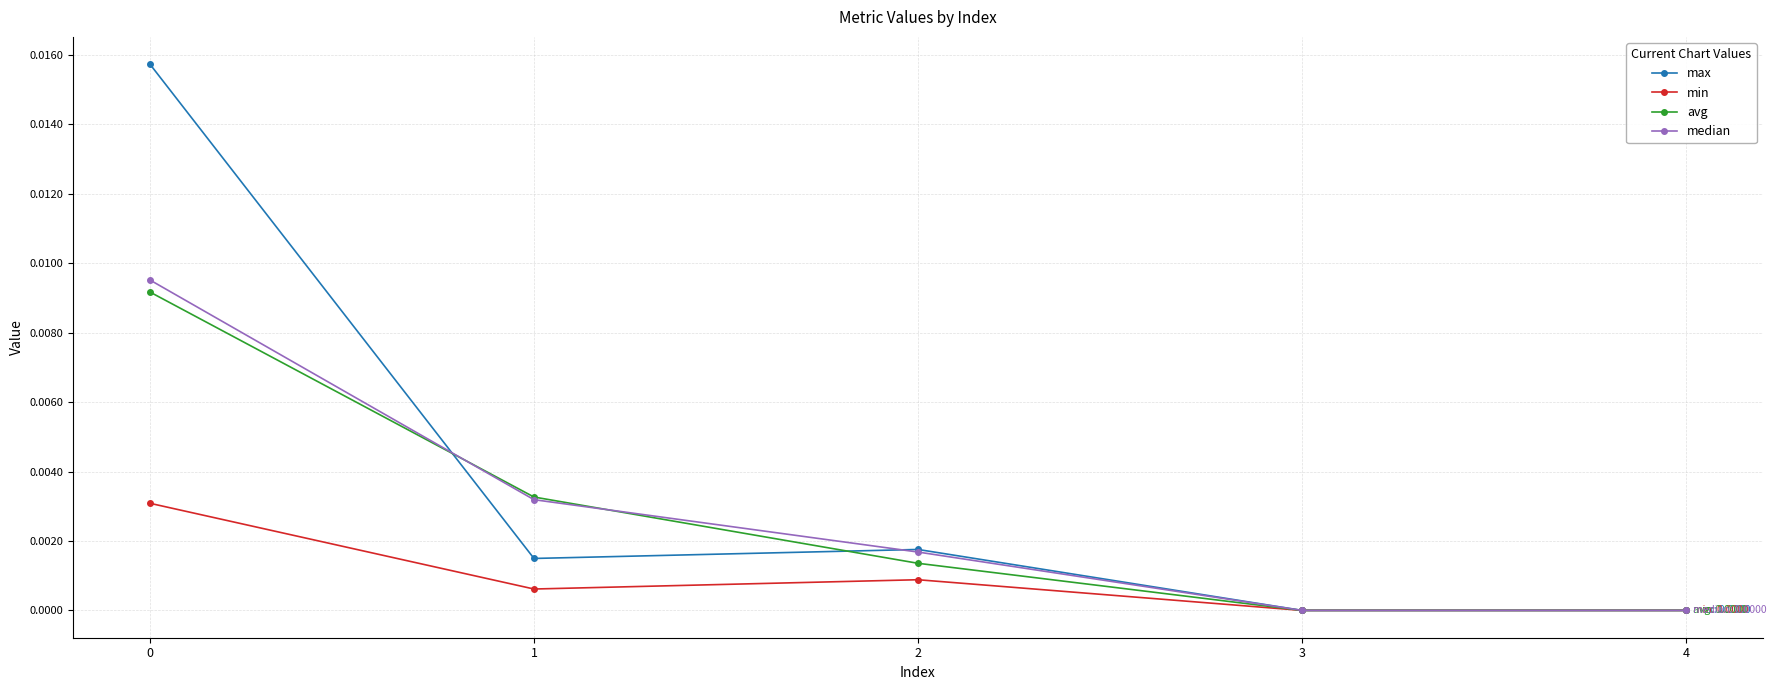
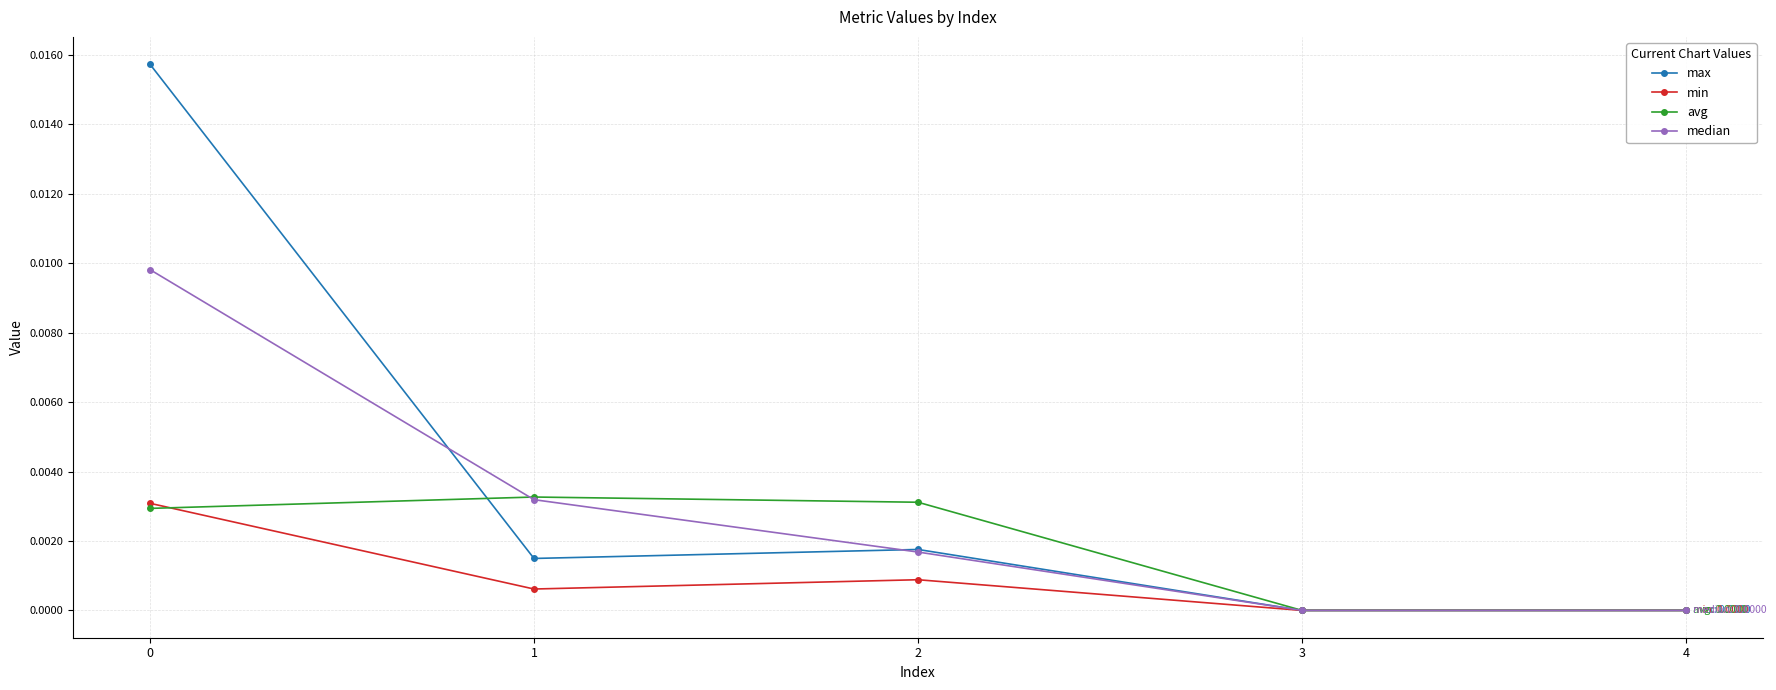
avg, 0: 0.0092 -> 0.0029
median, 0: 0.0095 -> 0.0098
avg, 2: 0.0014 -> 0.0031
